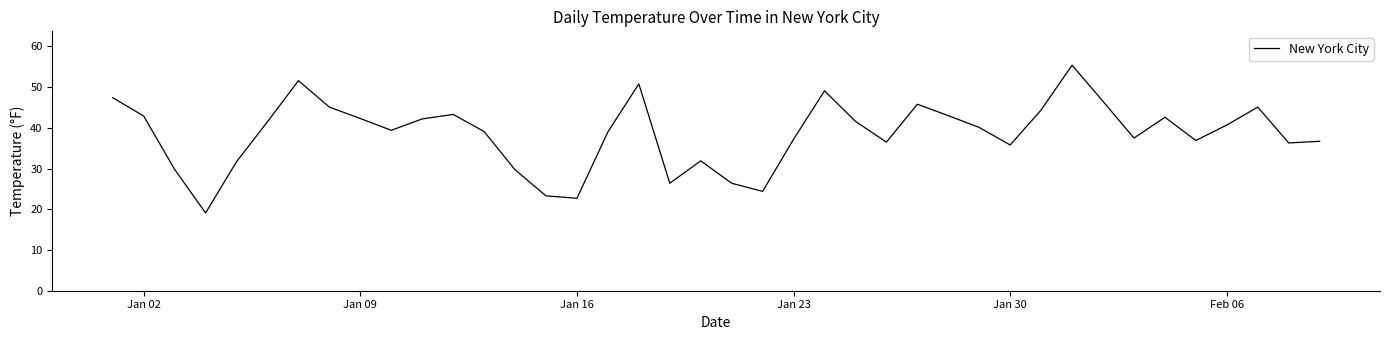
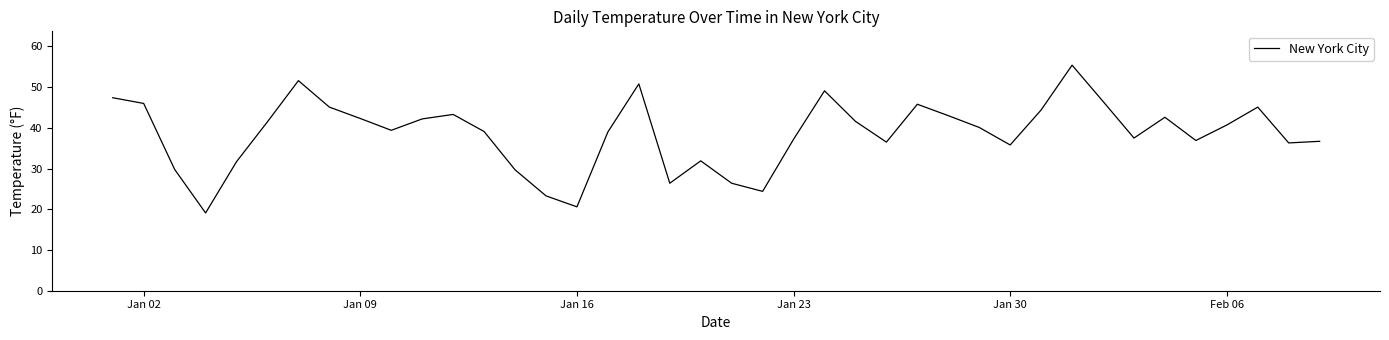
Jan 02: 43 -> 46
Jan 16: 23 -> 21
